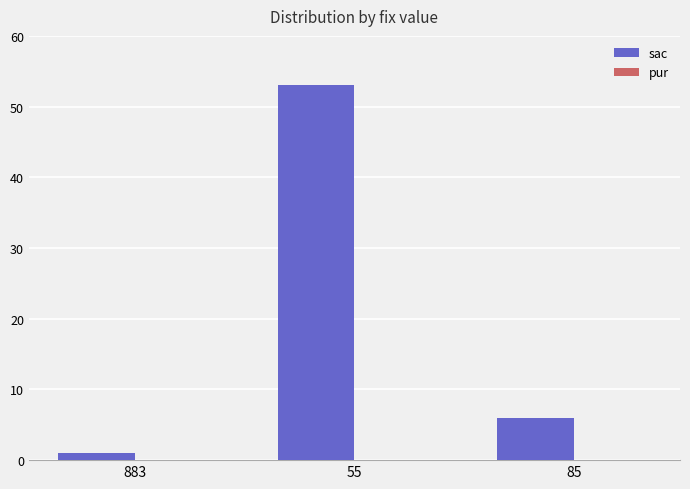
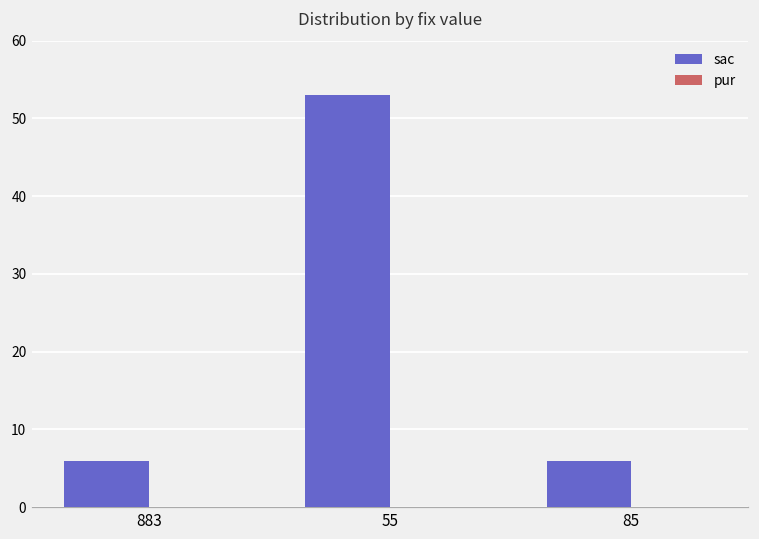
sac, 883: 1 -> 6
